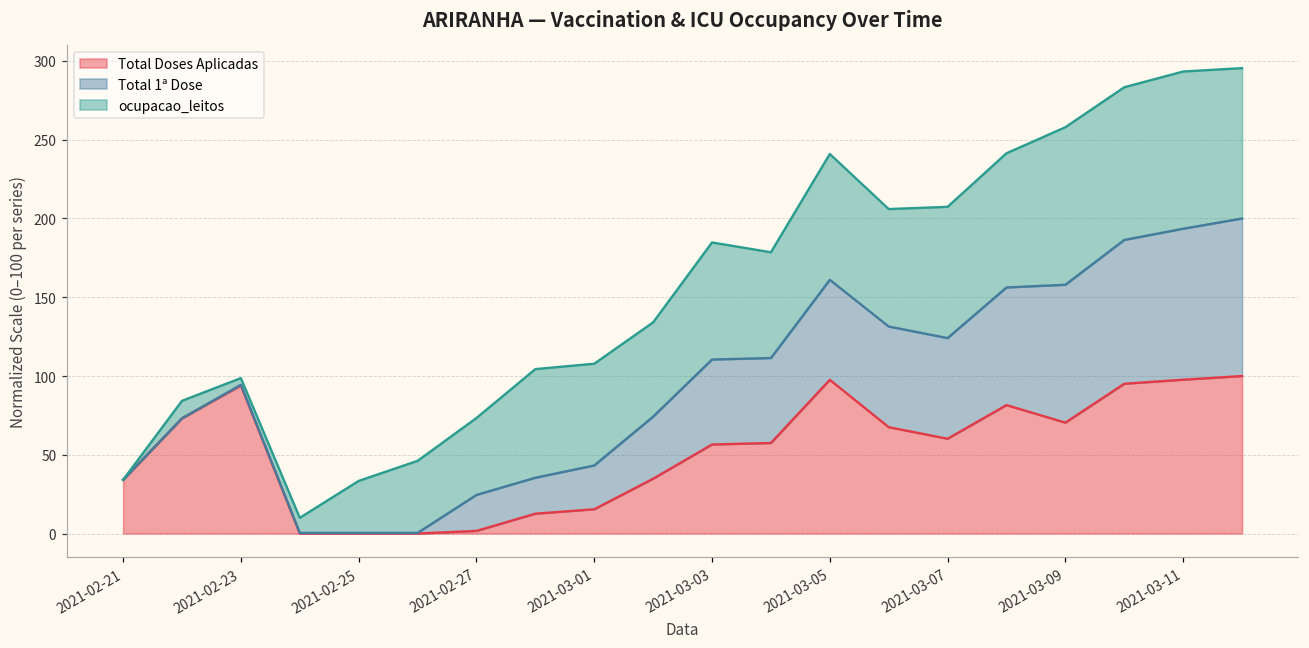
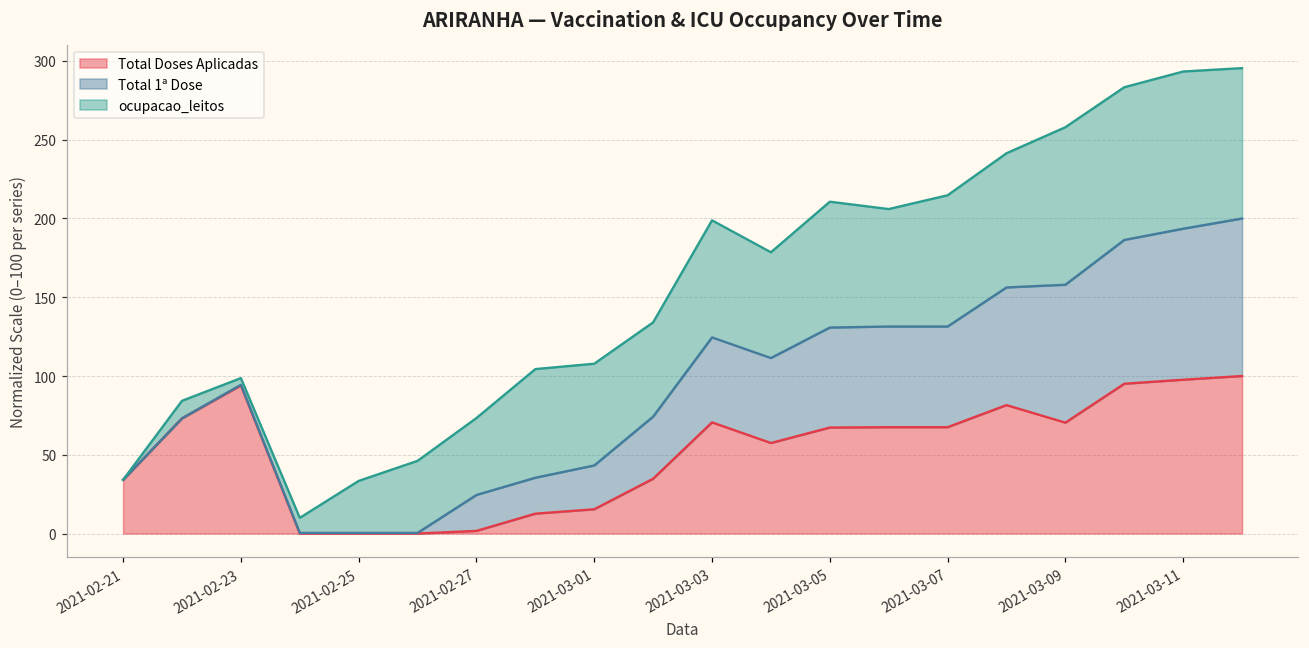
Total Doses Aplicadas, 2021-03-03: 57 -> 71
Total Doses Aplicadas, 2021-03-05: 98 -> 67
Total Doses Aplicadas, 2021-03-07: 60 -> 68
